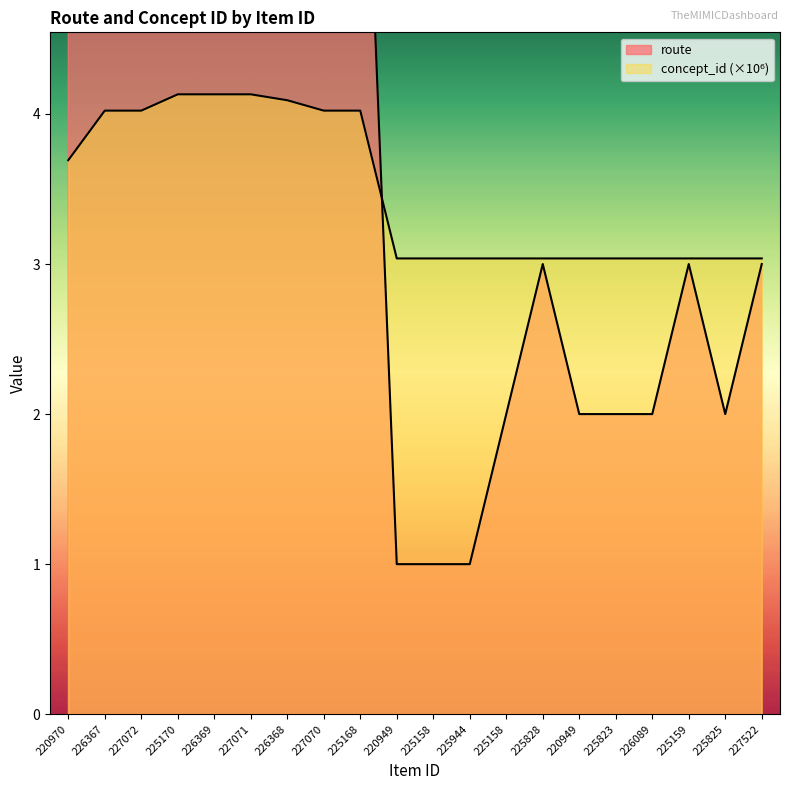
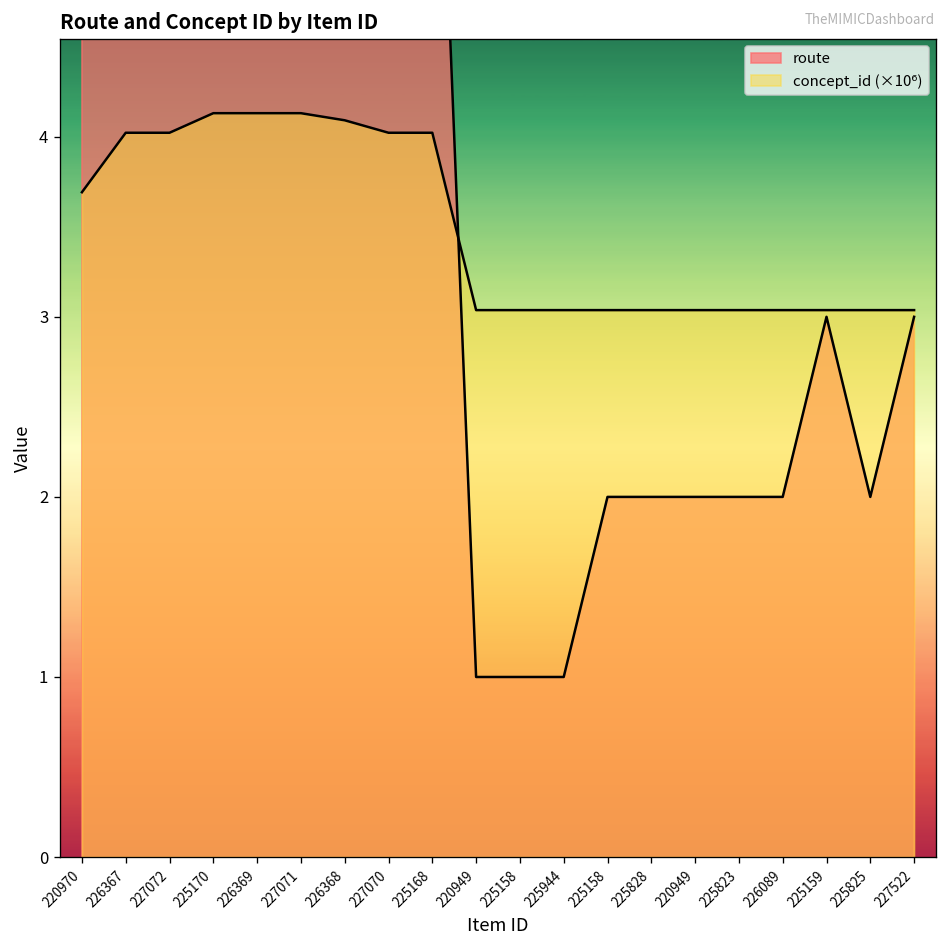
route, 225828: 3 -> 2
